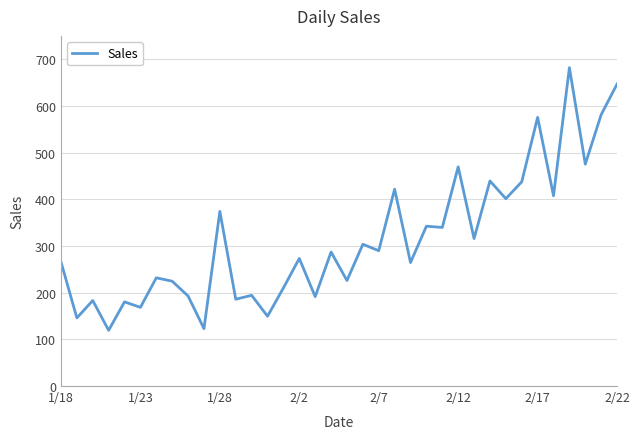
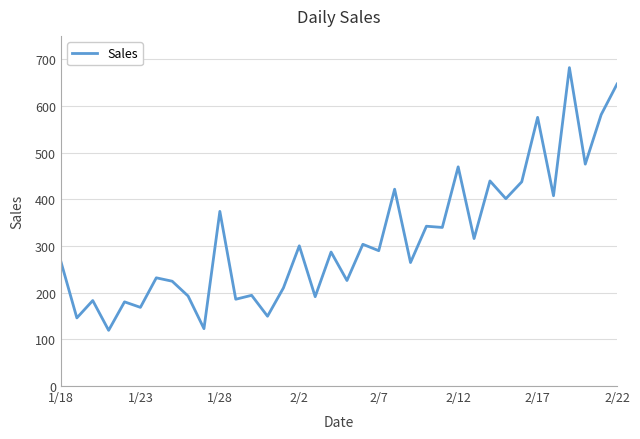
2/2: 270 -> 300
